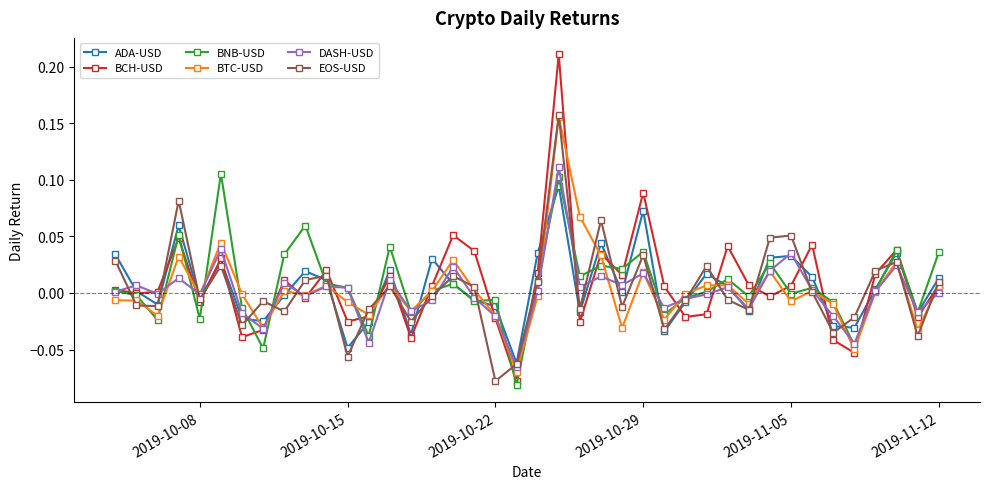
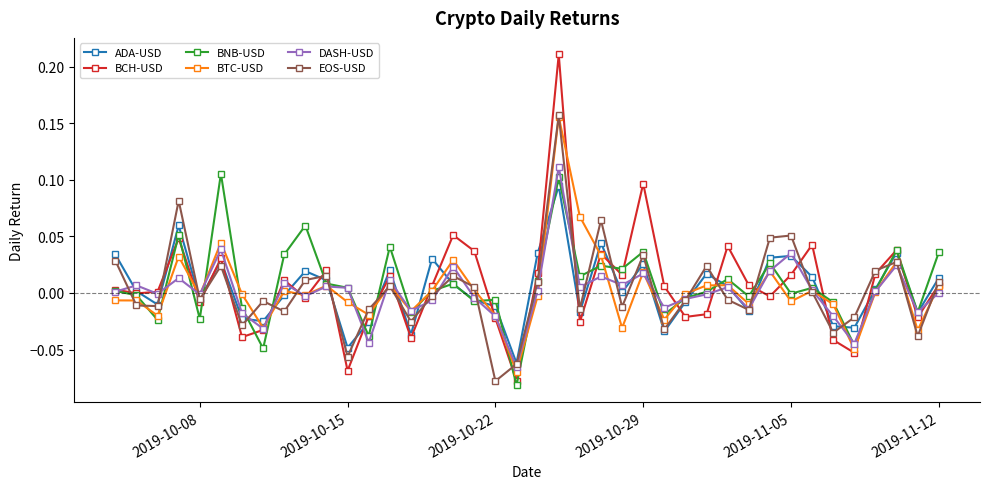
BCH-USD, 2019-10-15: -0.025 -> -0.069
ADA-USD, 2019-10-29: 0.073 -> 0.026
BCH-USD, 2019-10-29: 0.089 -> 0.097
BCH-USD, 2019-11-05: 0.006 -> 0.016
